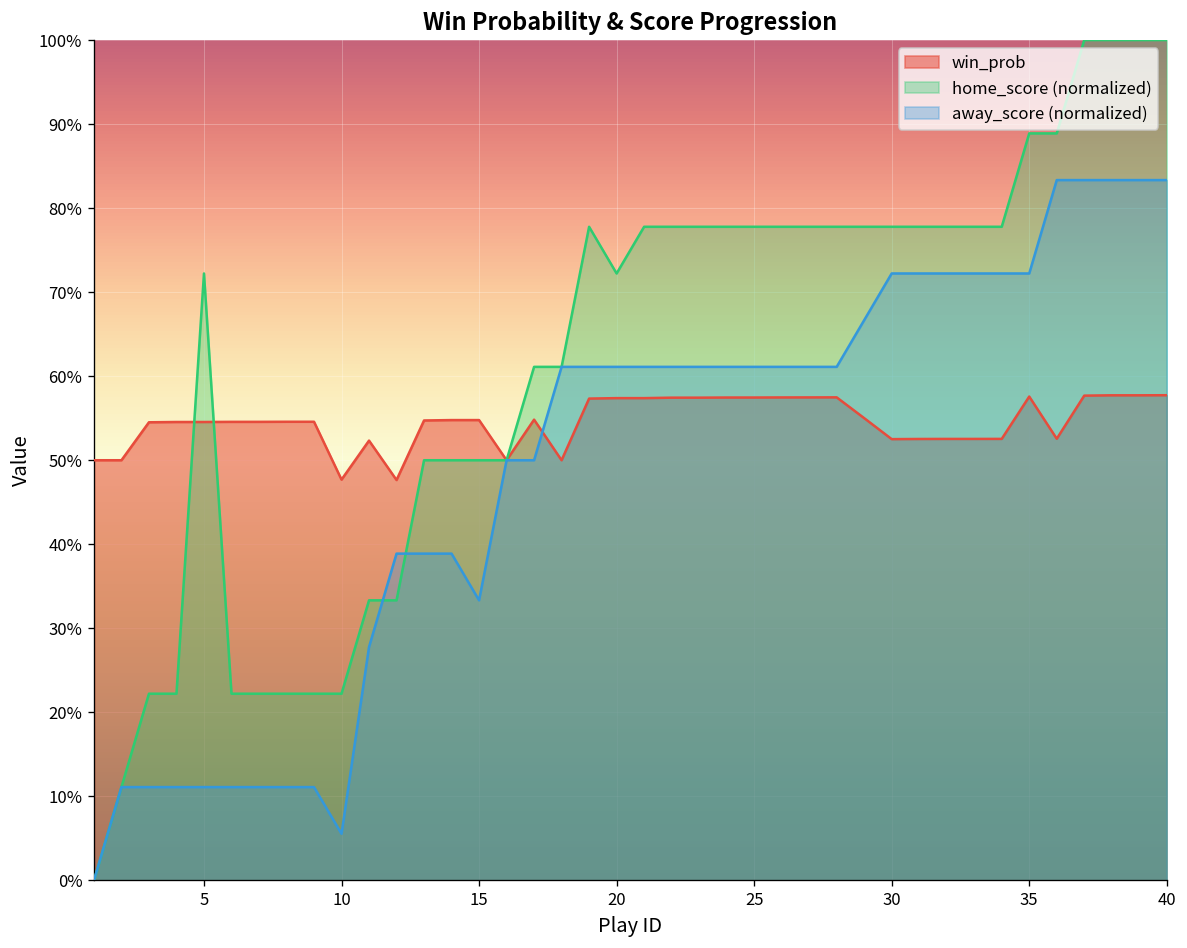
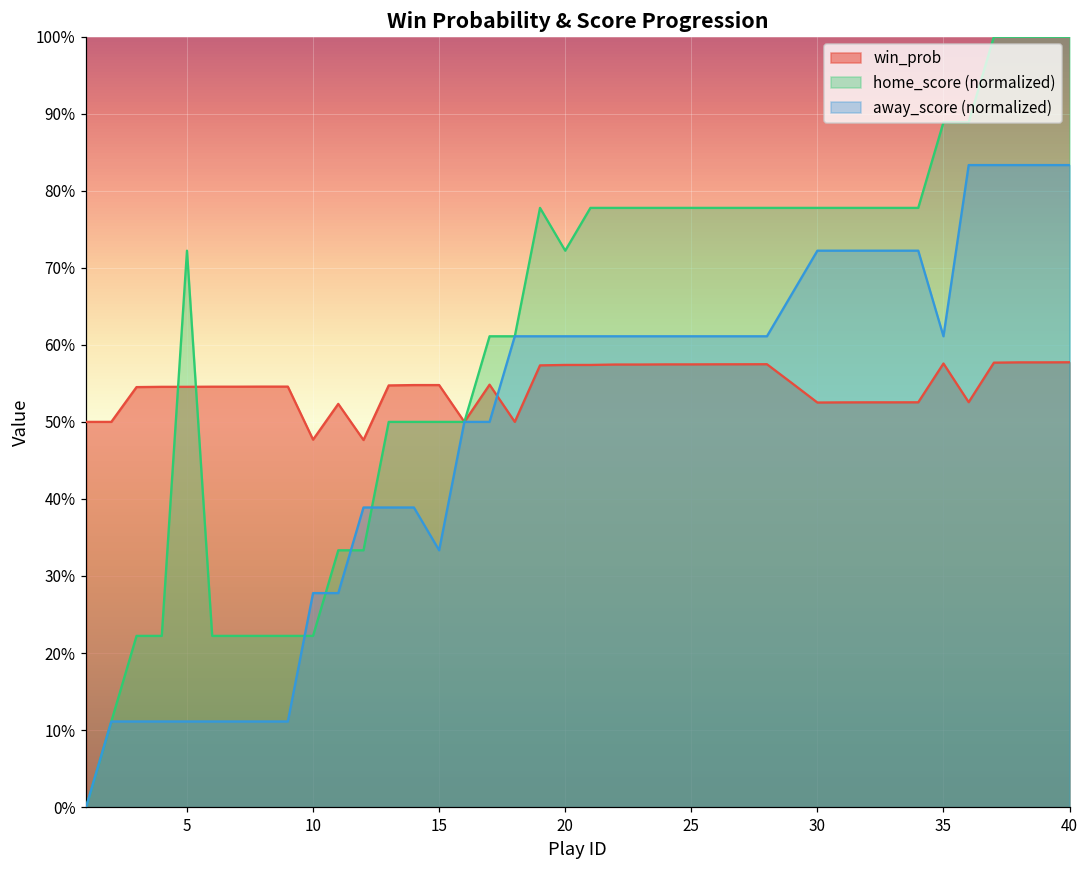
away_score (normalized), 10: 6% -> 28%
away_score (normalized), 35: 72% -> 61%
